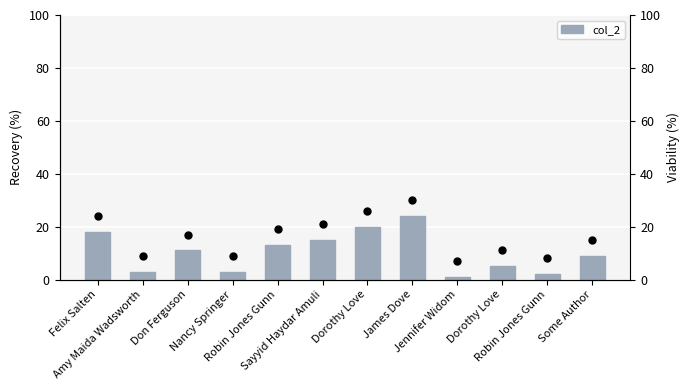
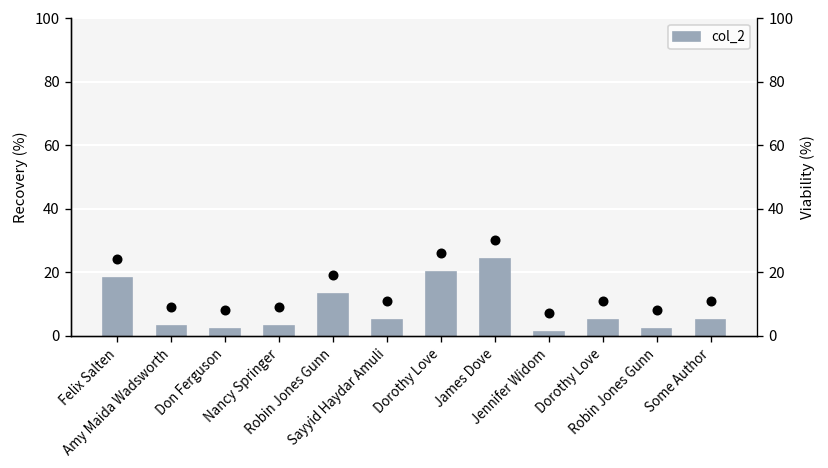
col_2, Don Ferguson: 11 -> 2
col_2, Sayyid Haydar Amuli: 15 -> 5
col_2, Some Author: 9 -> 5
